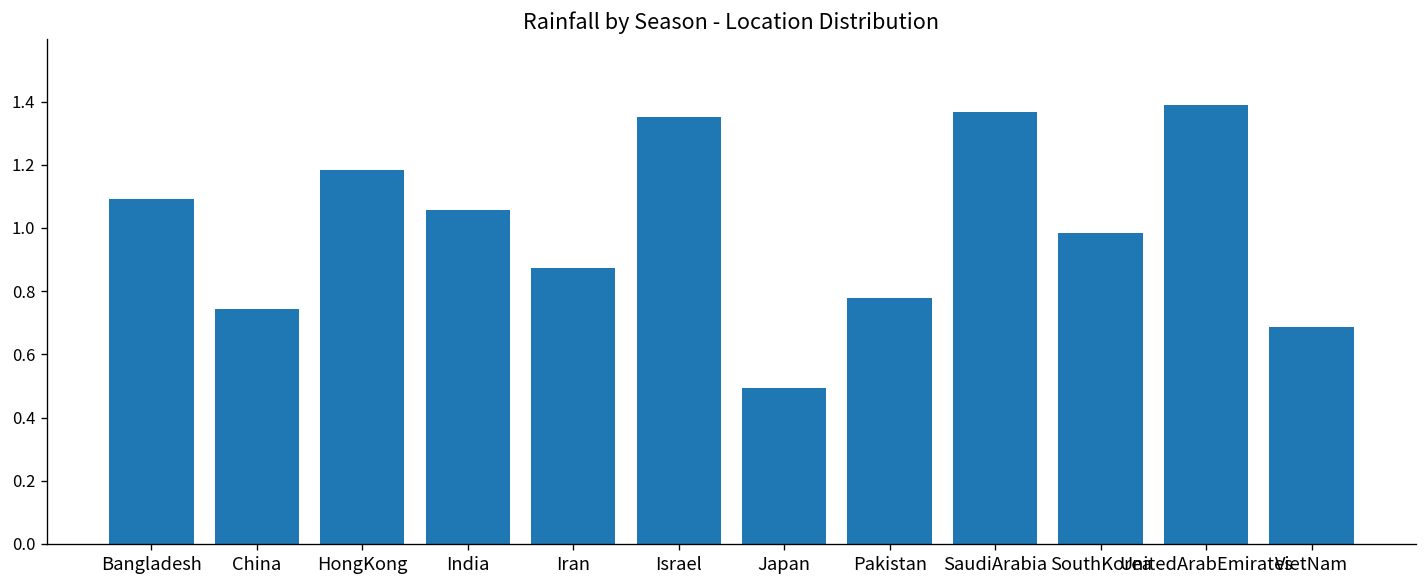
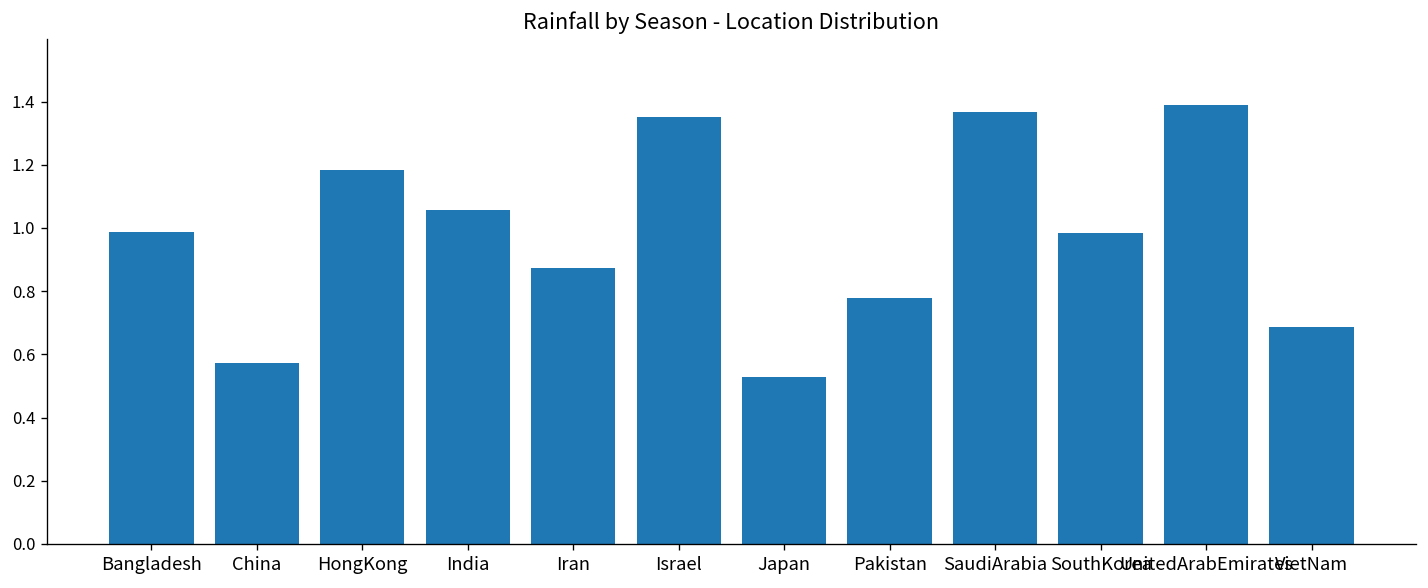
Bangladesh: 1.09 -> 0.99
China: 0.74 -> 0.57
Japan: 0.49 -> 0.53
